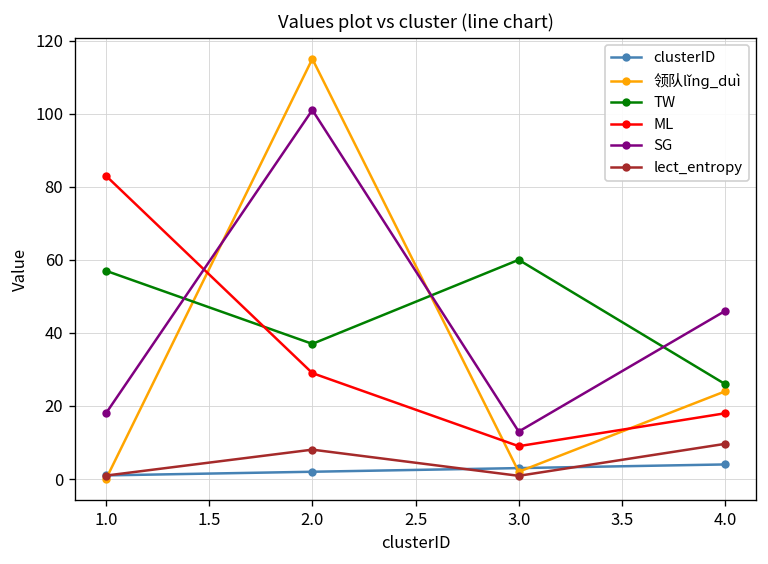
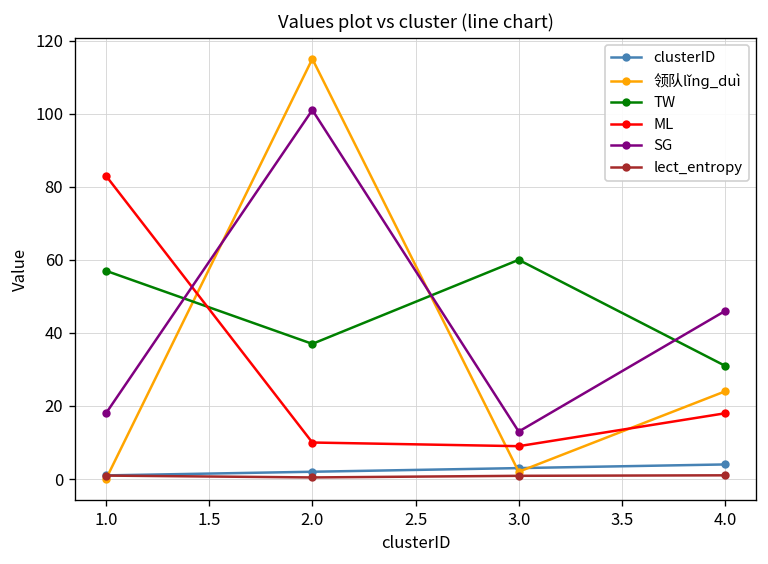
ML, 2.0: 29 -> 10
lect_entropy, 2.0: 8 -> 0
TW, 4.0: 26 -> 31
lect_entropy, 4.0: 10 -> 1
